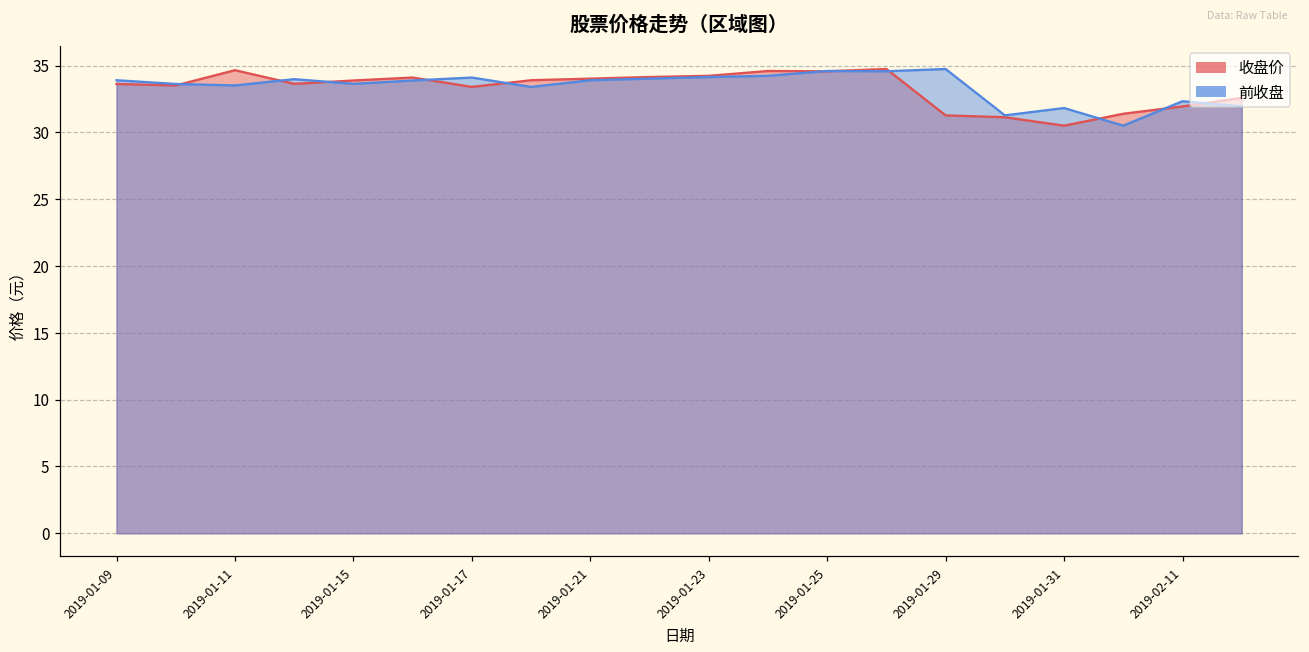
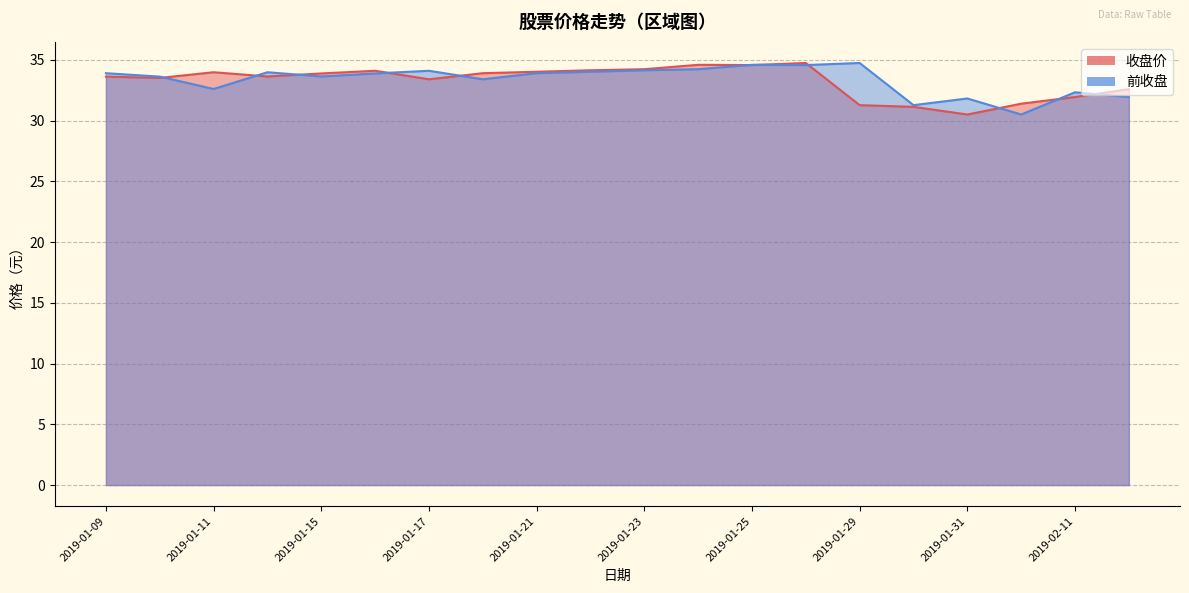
收盘价, 2019-01-11: 34.7 -> 34.0
前收盘, 2019-01-11: 33.5 -> 32.6
